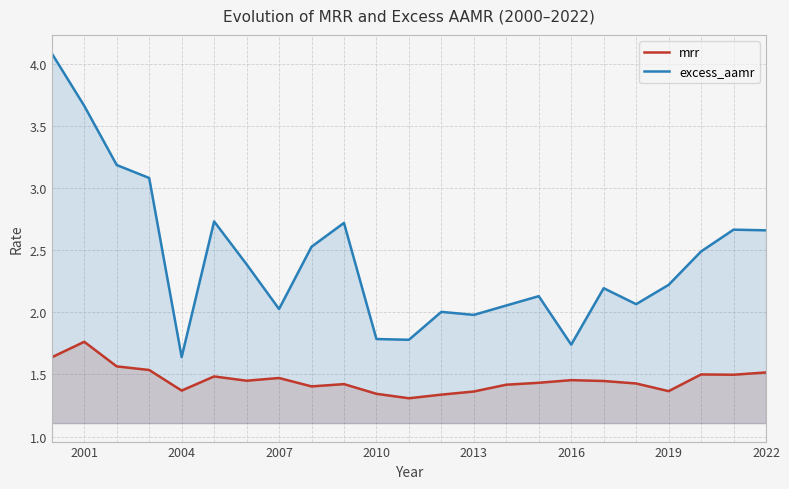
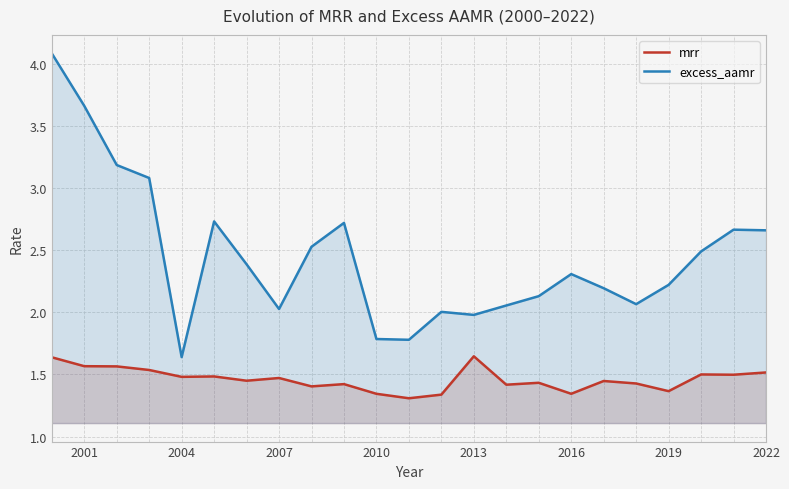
mrr, 2001: 1.76 -> 1.57
mrr, 2004: 1.37 -> 1.48
mrr, 2013: 1.36 -> 1.65
mrr, 2016: 1.45 -> 1.34
excess_aamr, 2016: 1.74 -> 2.31
